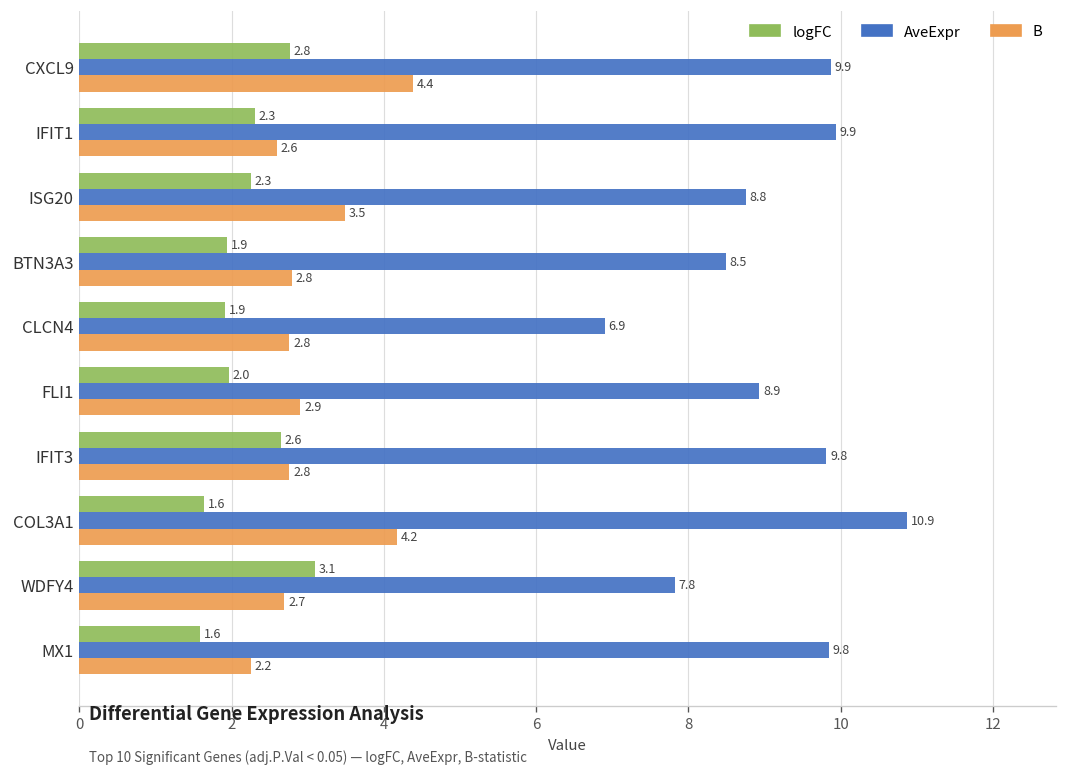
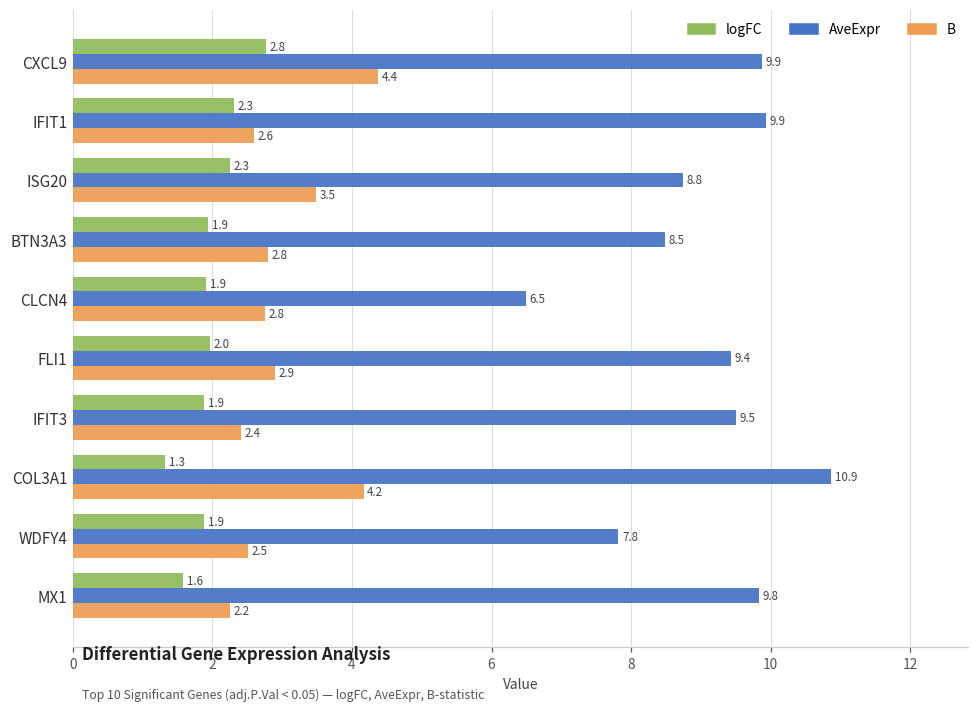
AveExpr, CLCN4: 6.9 -> 6.5
AveExpr, FLI1: 8.9 -> 9.4
logFC, IFIT3: 2.6 -> 1.9
AveExpr, IFIT3: 9.8 -> 9.5
B, IFIT3: 2.8 -> 2.4
logFC, COL3A1: 1.6 -> 1.3
logFC, WDFY4: 3.1 -> 1.9
B, WDFY4: 2.7 -> 2.5
